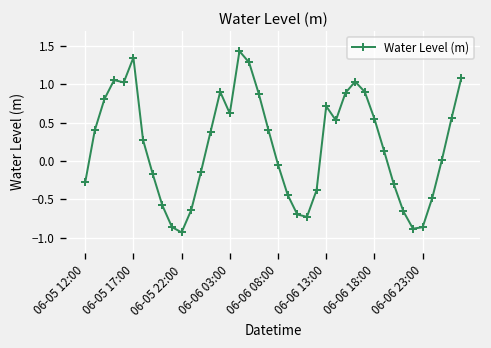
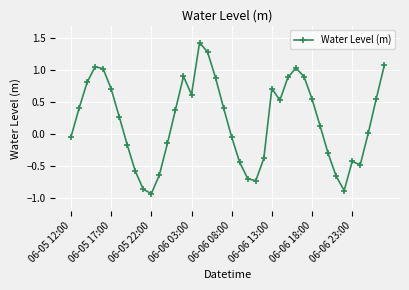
06-05 12:00: -0.3 -> 0.0
06-05 17:00: 1.3 -> 0.7
06-06 23:00: -0.9 -> -0.4
